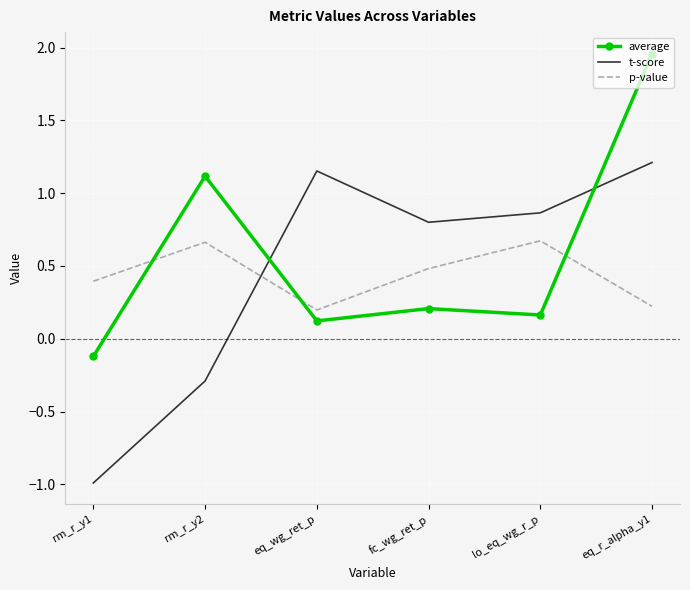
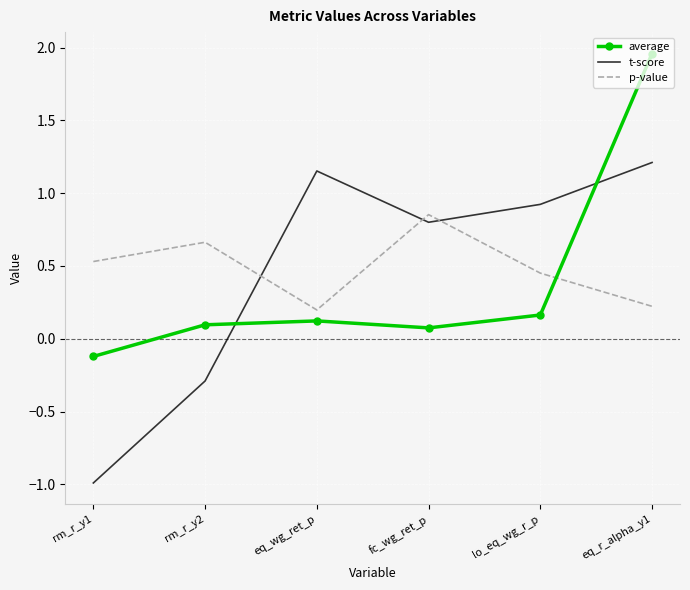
p-value, rm_r_y1: 0.39 -> 0.53
average, rm_r_y2: 1.12 -> 0.10
average, fc_wg_ret_p: 0.21 -> 0.07
p-value, fc_wg_ret_p: 0.48 -> 0.85
t-score, lo_eq_wg_r_p: 0.86 -> 0.92
p-value, lo_eq_wg_r_p: 0.67 -> 0.45
